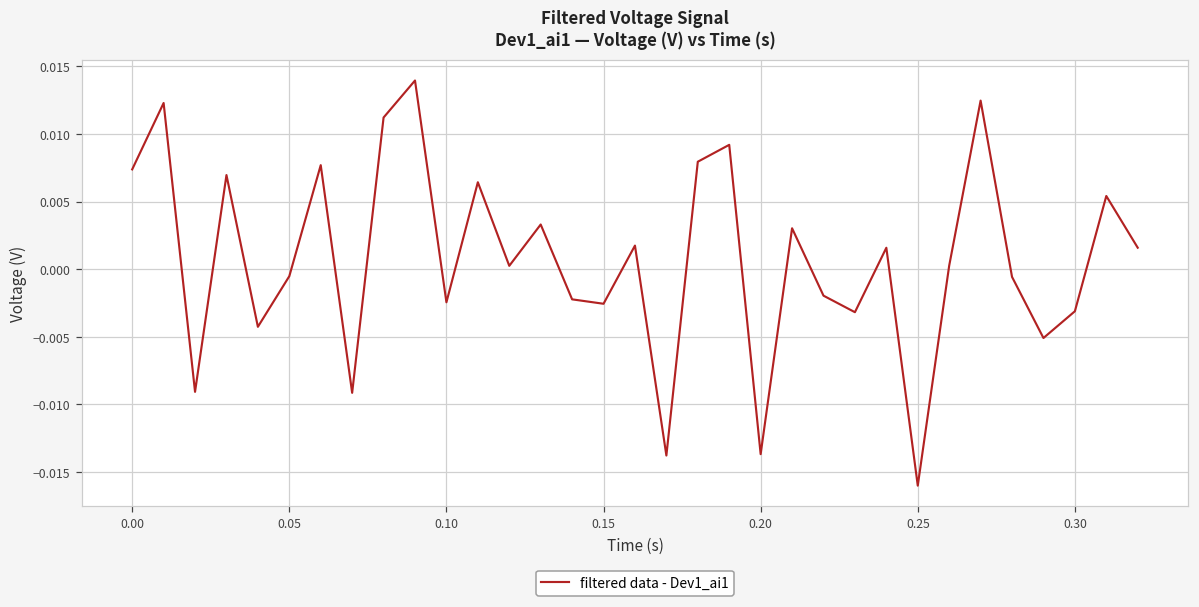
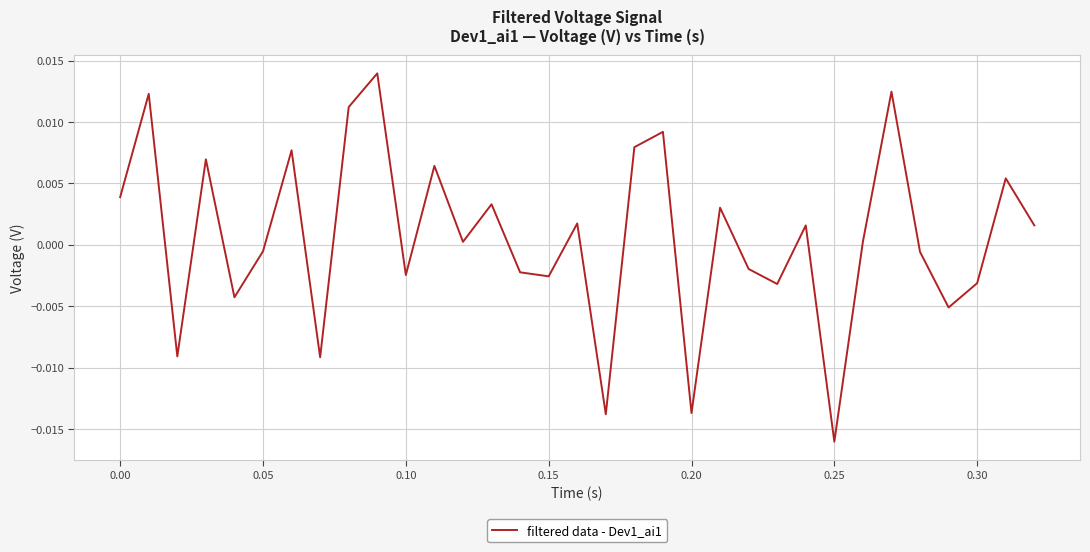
0.00: 0.0074 -> 0.0039
